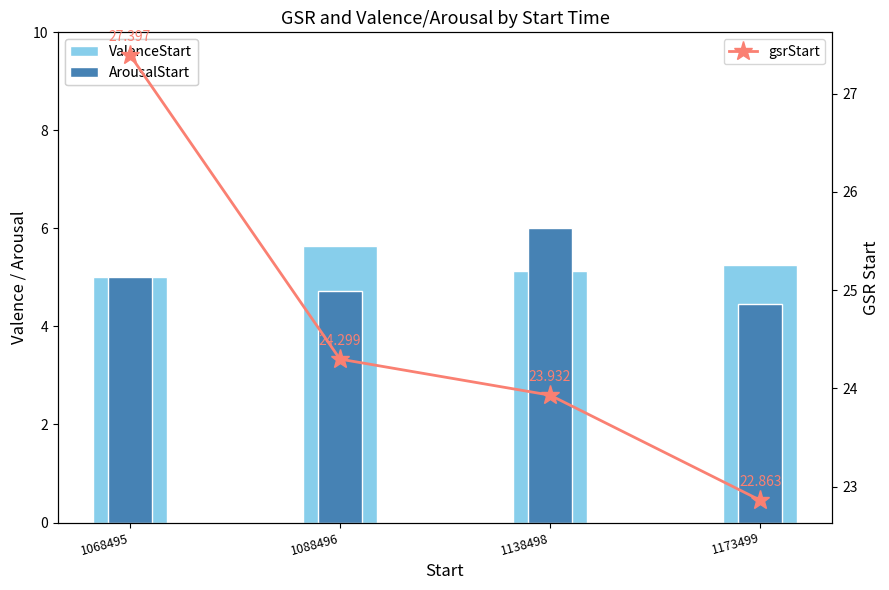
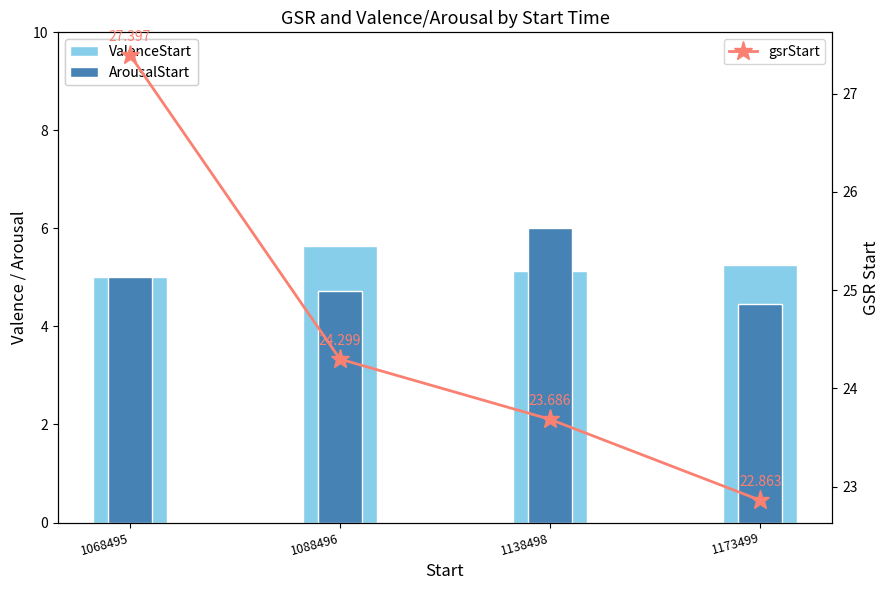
gsrStart, 1138498: 23.932 -> 23.686
